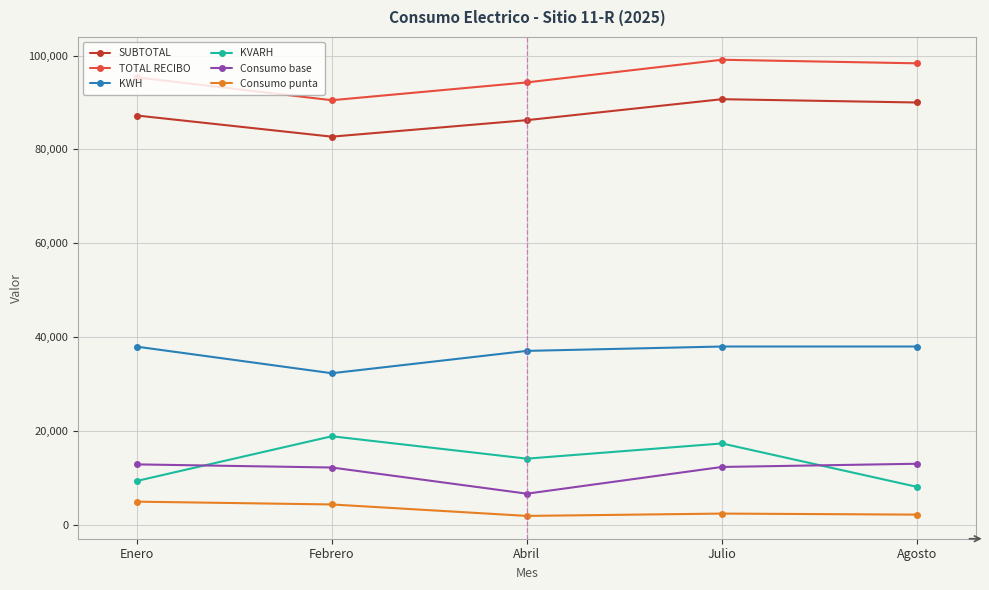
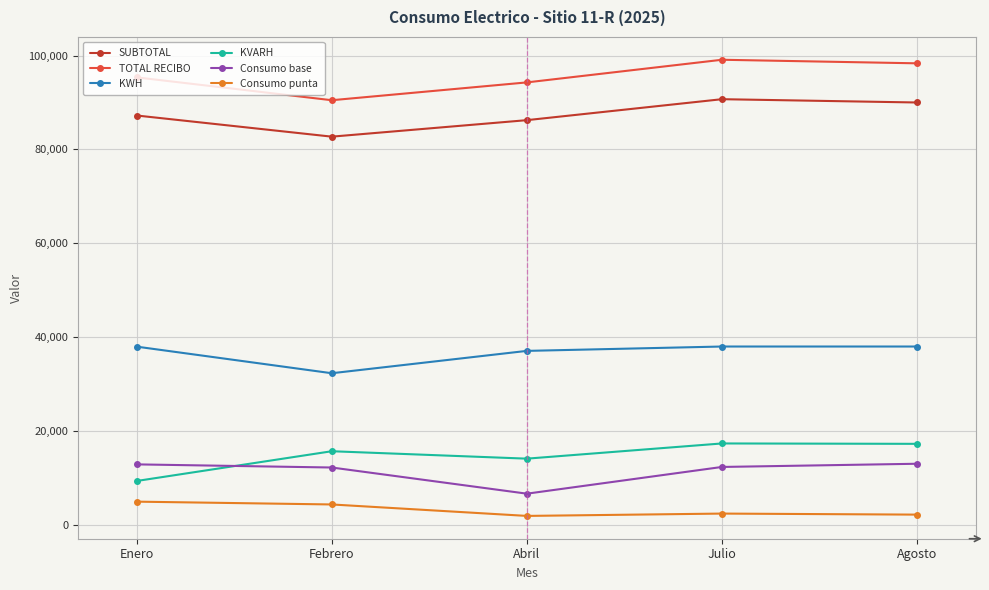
KVARH, Febrero: 19,000 -> 16,000
KVARH, Agosto: 8,000 -> 17,000
